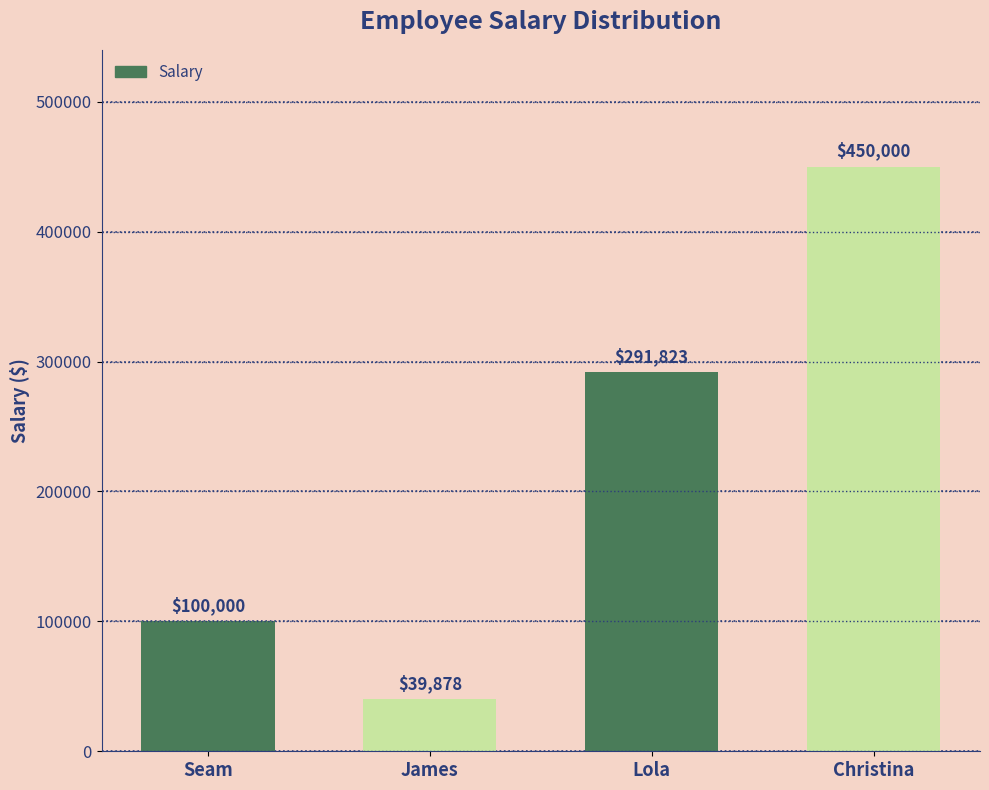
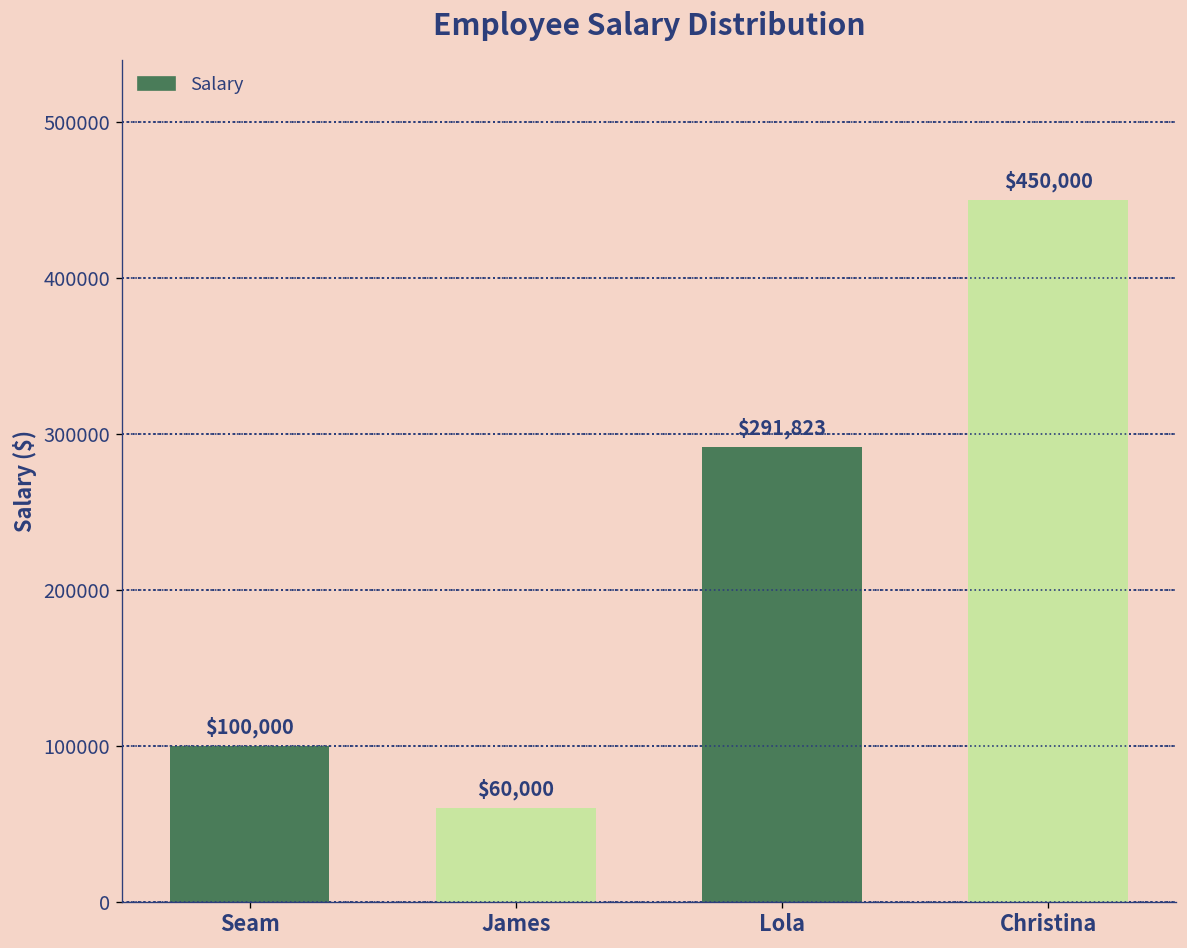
James: $39,878 -> $60,000
